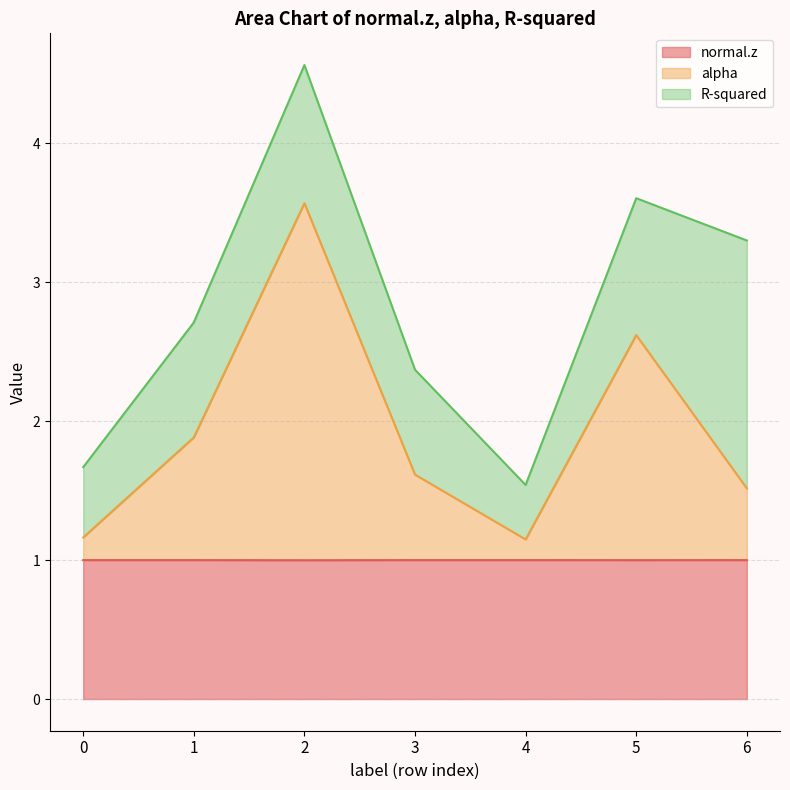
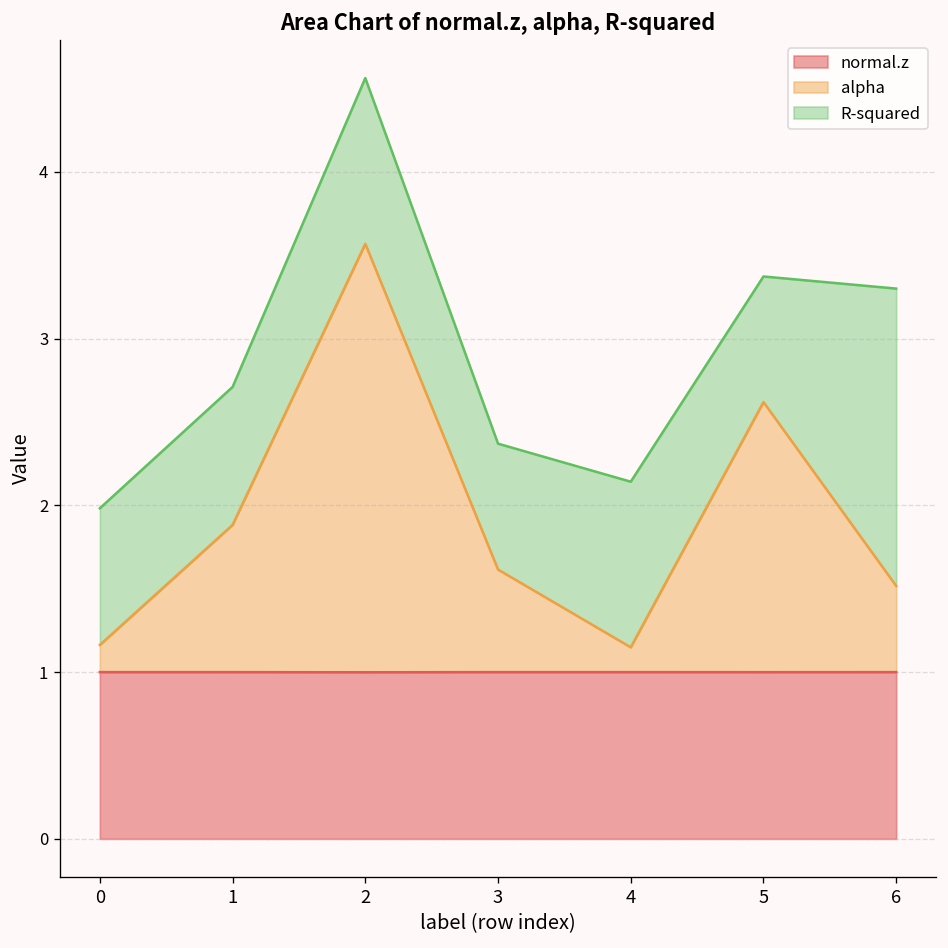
R-squared, 0: 0.51 -> 0.82
R-squared, 4: 0.39 -> 0.99
R-squared, 5: 0.99 -> 0.75
